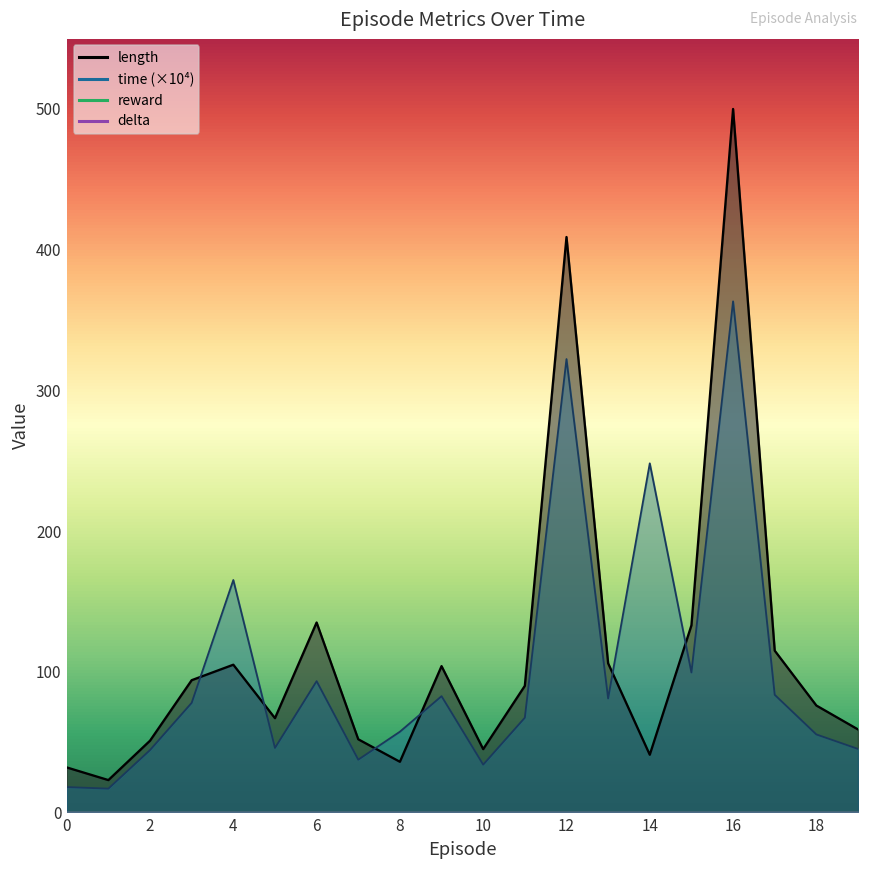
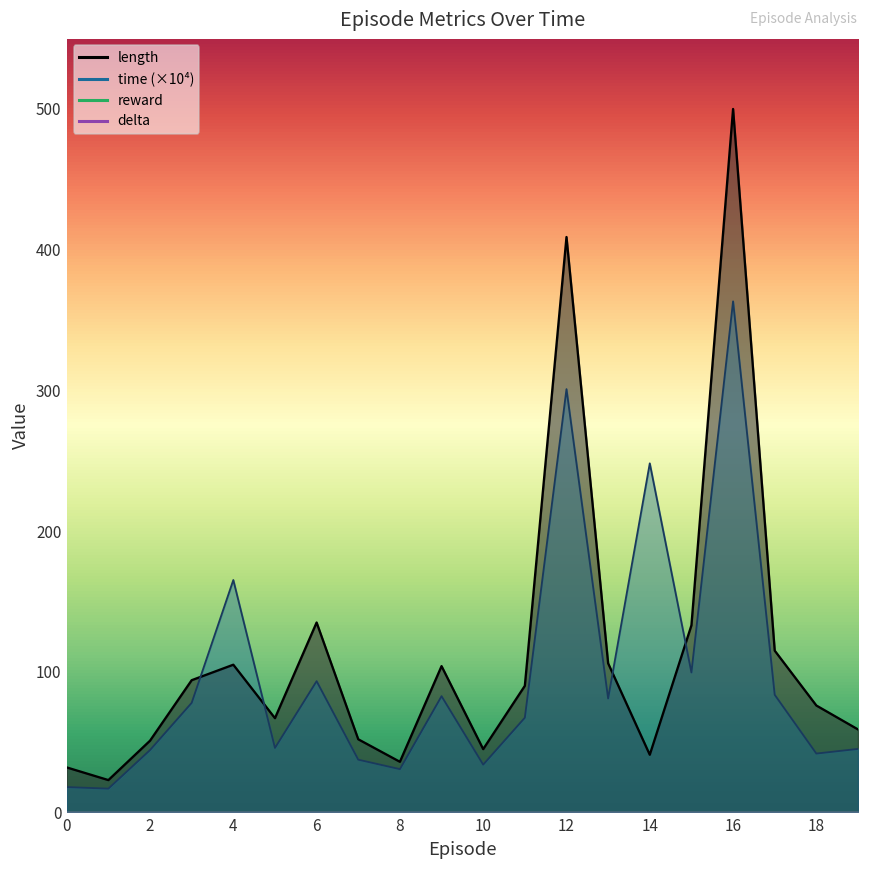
time (×10⁴), 8: 57 -> 31
time (×10⁴), 12: 322 -> 301
time (×10⁴), 18: 55 -> 42
